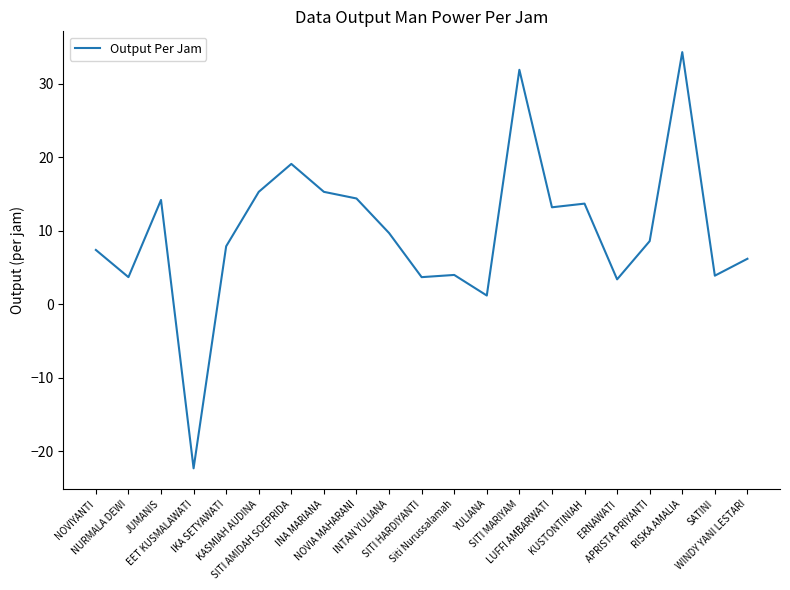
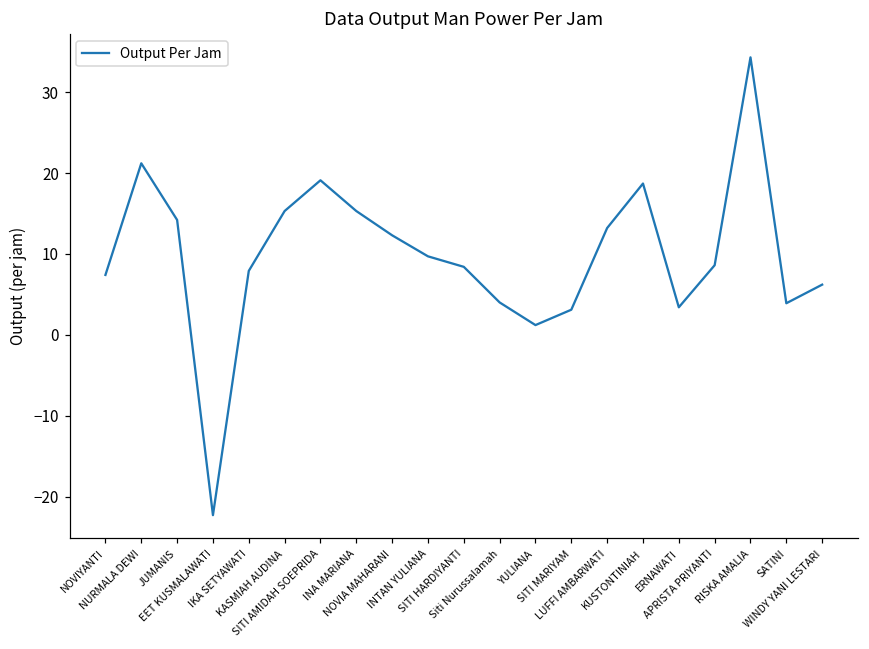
NURMALA DEWI: 4 -> 21
NOVIA MAHARANI: 14 -> 12
SITI HARDIYANTI: 4 -> 8
SITI MARIYAM: 32 -> 3
KUSTONTINIAH: 14 -> 19
